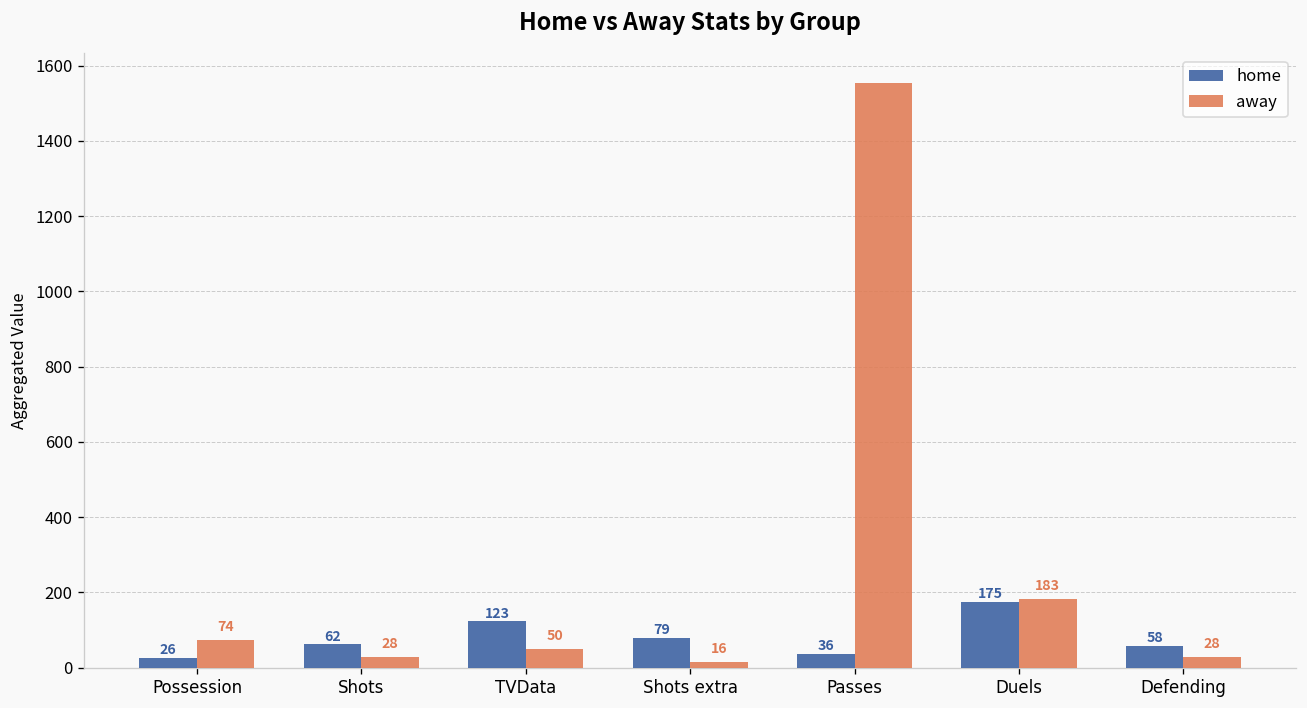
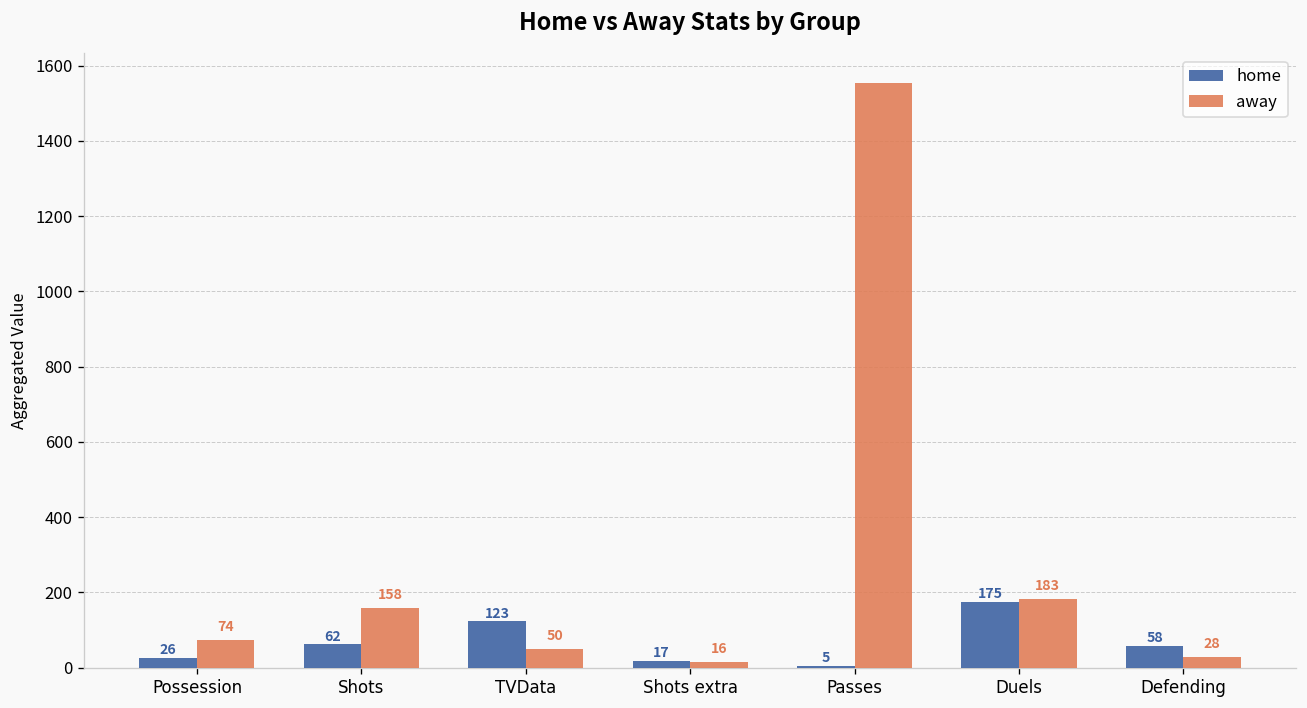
away, Shots: 28 -> 158
home, Shots extra: 79 -> 17
home, Passes: 36 -> 5
